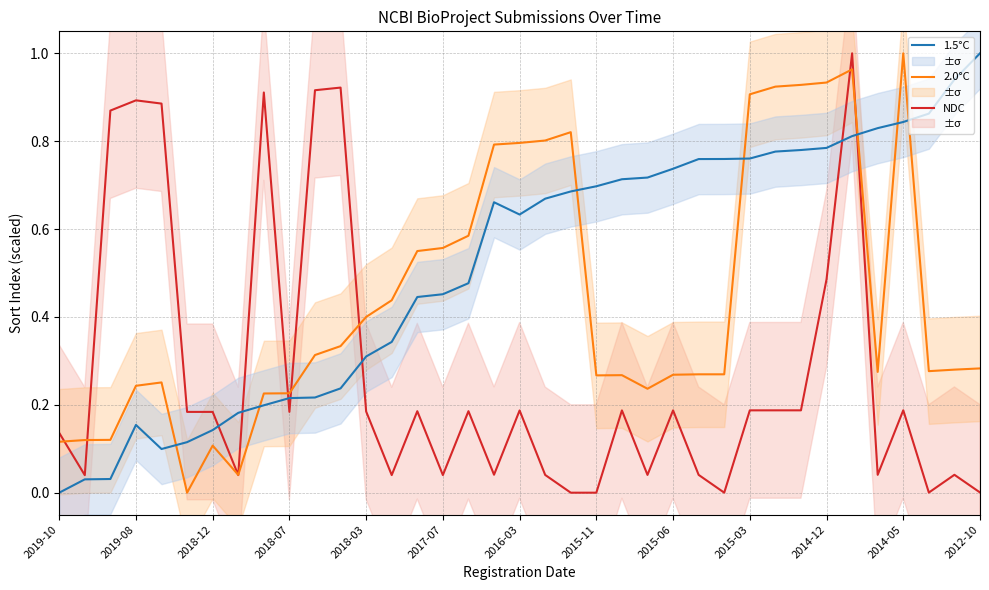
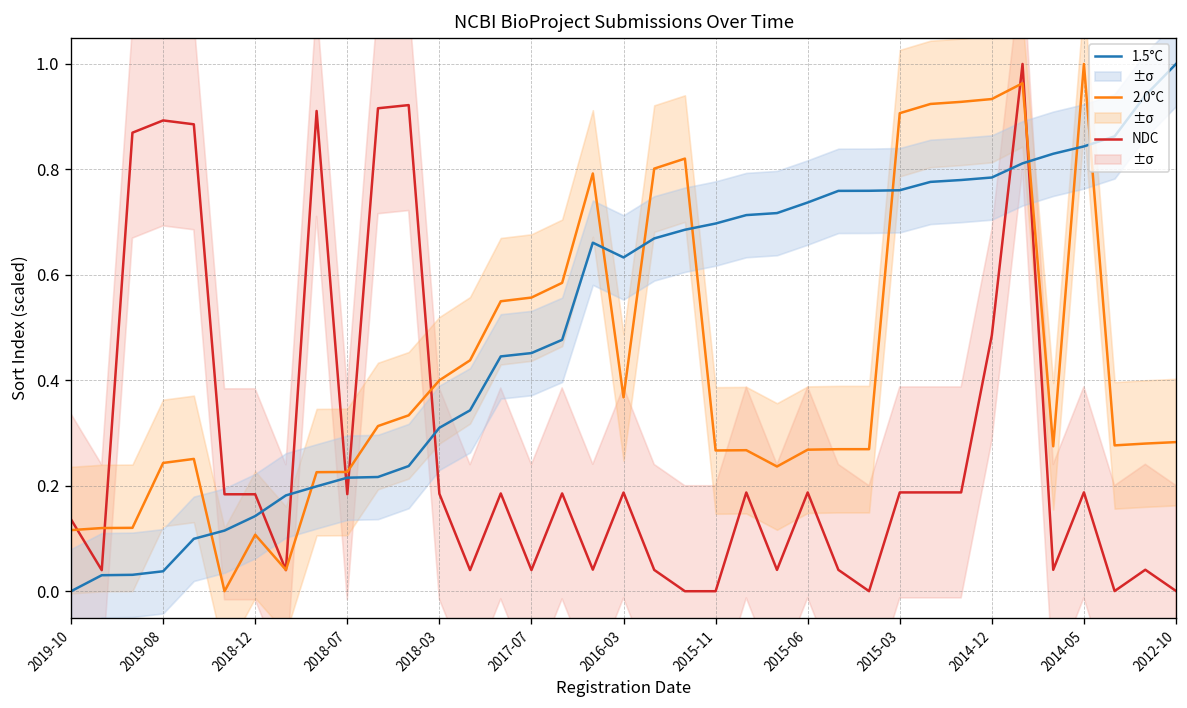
1.5°C, 2019-08: 0.15 -> 0.04
2.0°C, 2016-03: 0.80 -> 0.37
